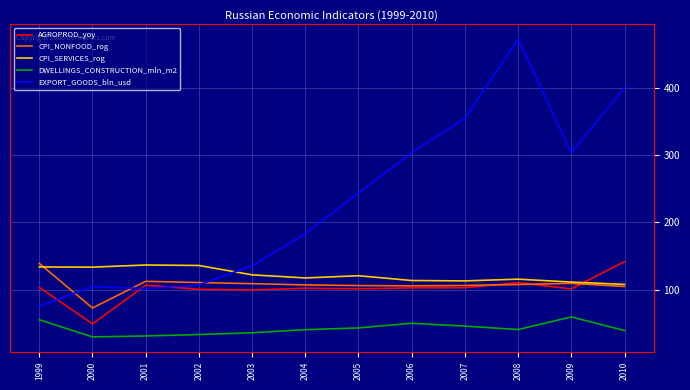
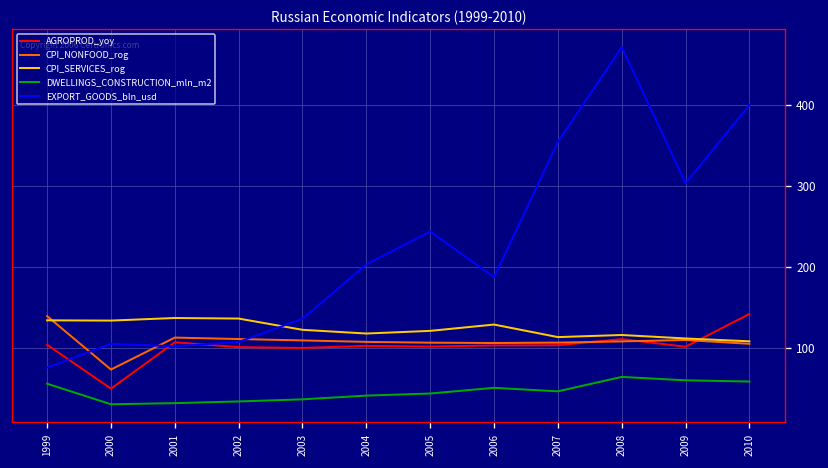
EXPORT_GOODS_bln_usd, 2004: 180 -> 200
CPI_SERVICES_rog, 2006: 110 -> 130
EXPORT_GOODS_bln_usd, 2006: 300 -> 190
DWELLINGS_CONSTRUCTION_mln_m2, 2008: 40 -> 60
DWELLINGS_CONSTRUCTION_mln_m2, 2010: 40 -> 60
